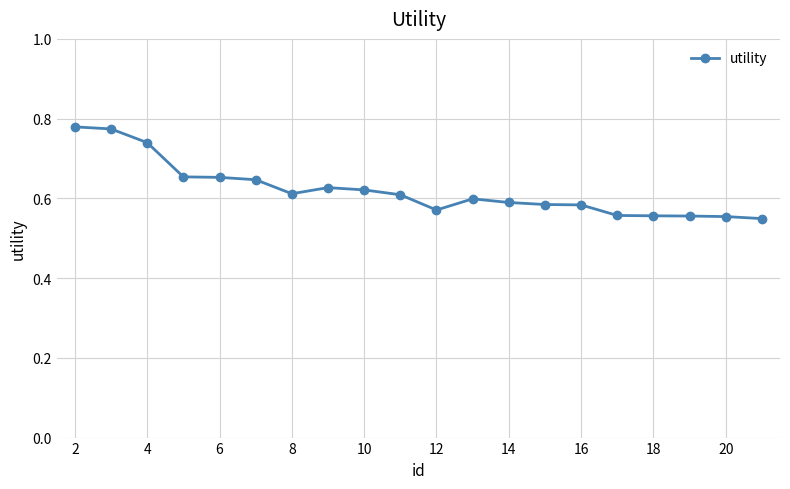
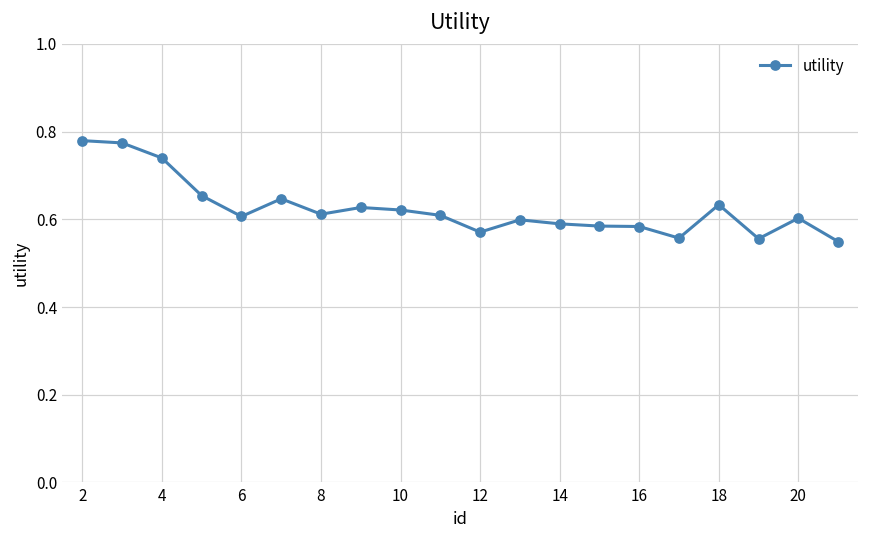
6: 0.65 -> 0.61
18: 0.56 -> 0.63
20: 0.55 -> 0.60
